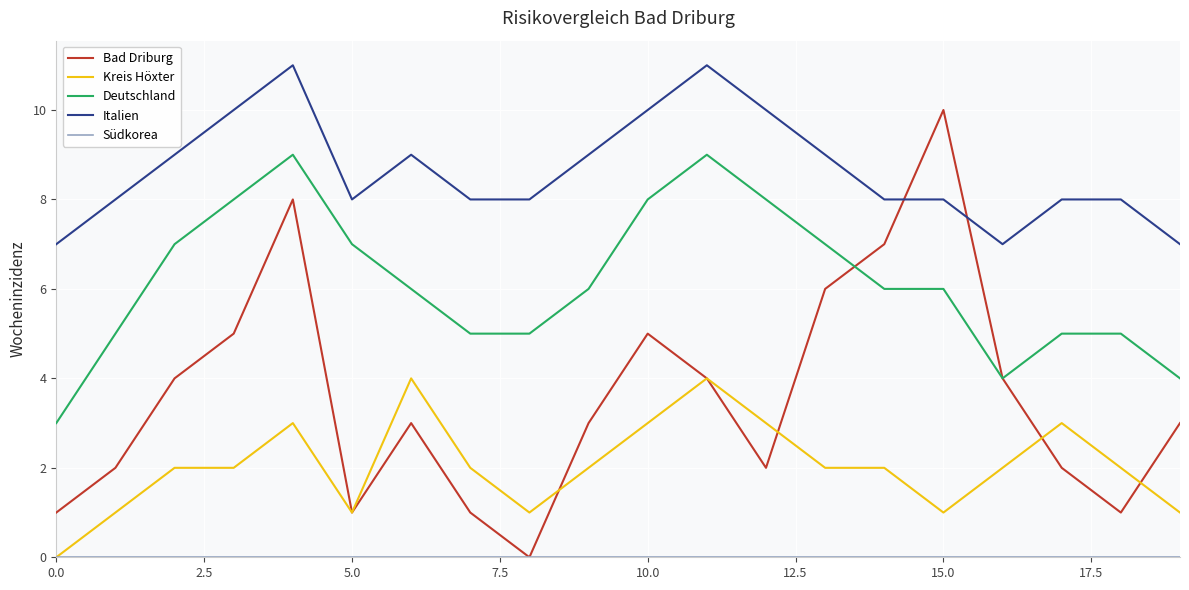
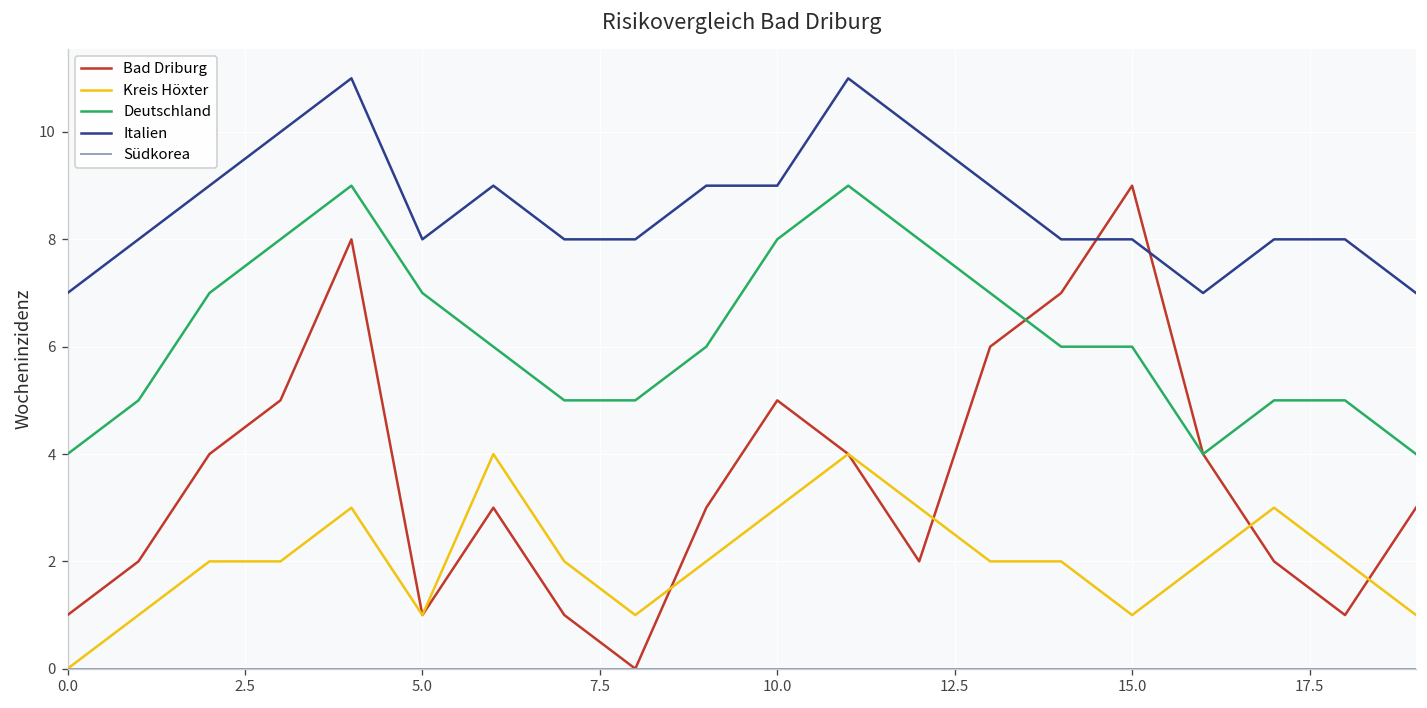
Deutschland, 0.0: 3 -> 4
Italien, 10.0: 10 -> 9
Bad Driburg, 15.0: 10 -> 9
